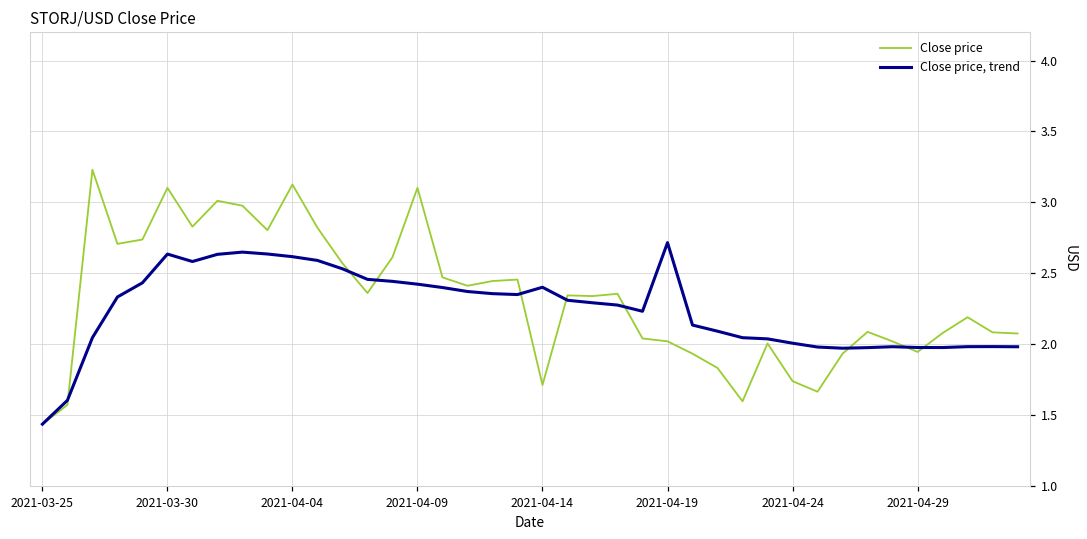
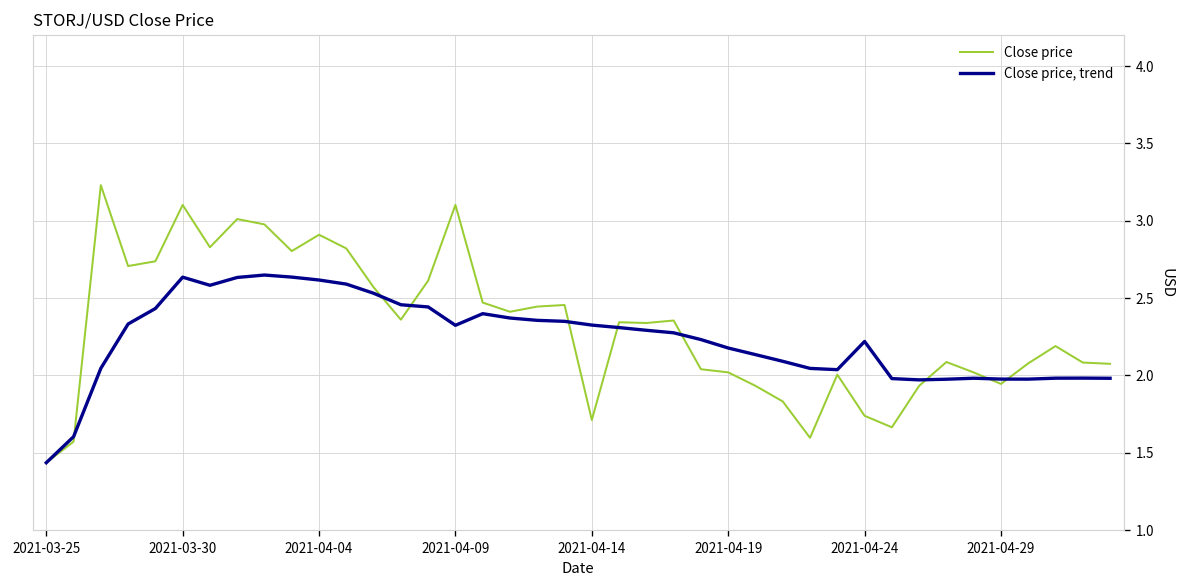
Close price, 2021-04-04: 3.13 -> 2.91
Close price, trend, 2021-04-09: 2.42 -> 2.32
Close price, trend, 2021-04-14: 2.40 -> 2.33
Close price, trend, 2021-04-19: 2.72 -> 2.18
Close price, trend, 2021-04-24: 2.01 -> 2.22
